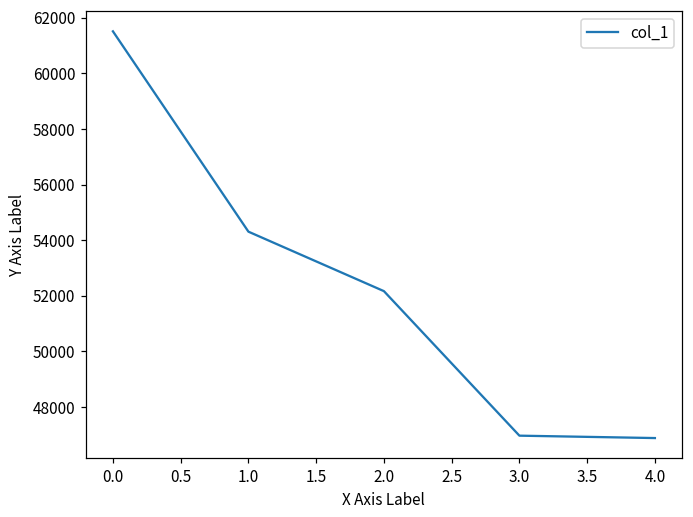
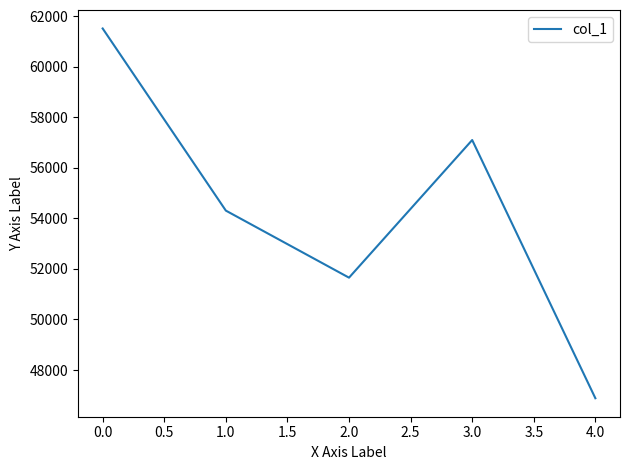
2.0: 52200 -> 51700
3.0: 47000 -> 57100
